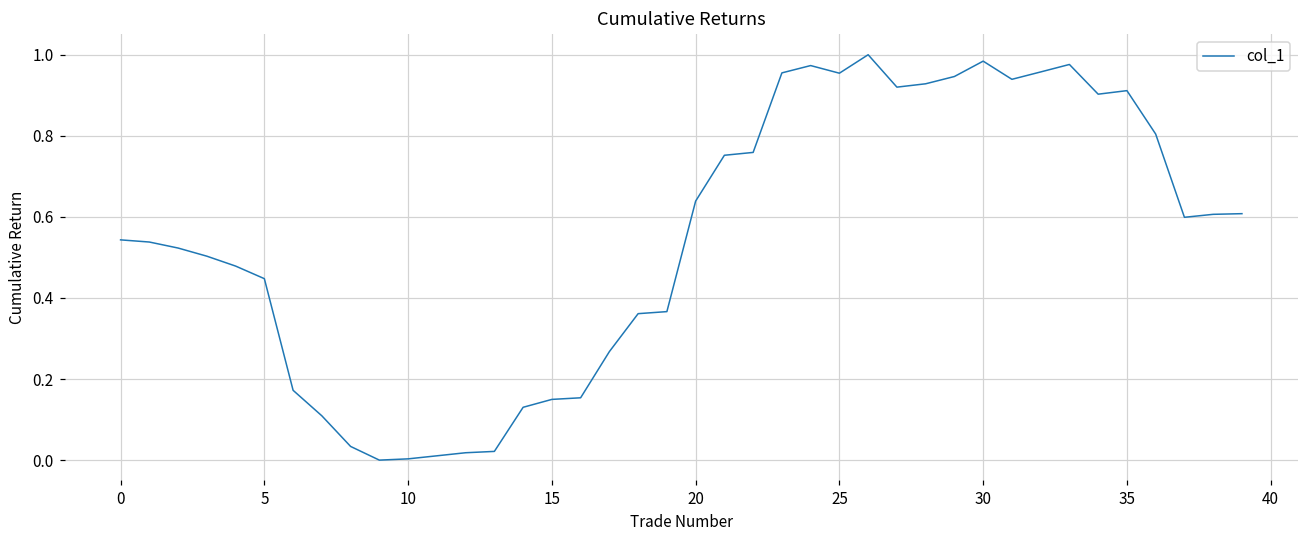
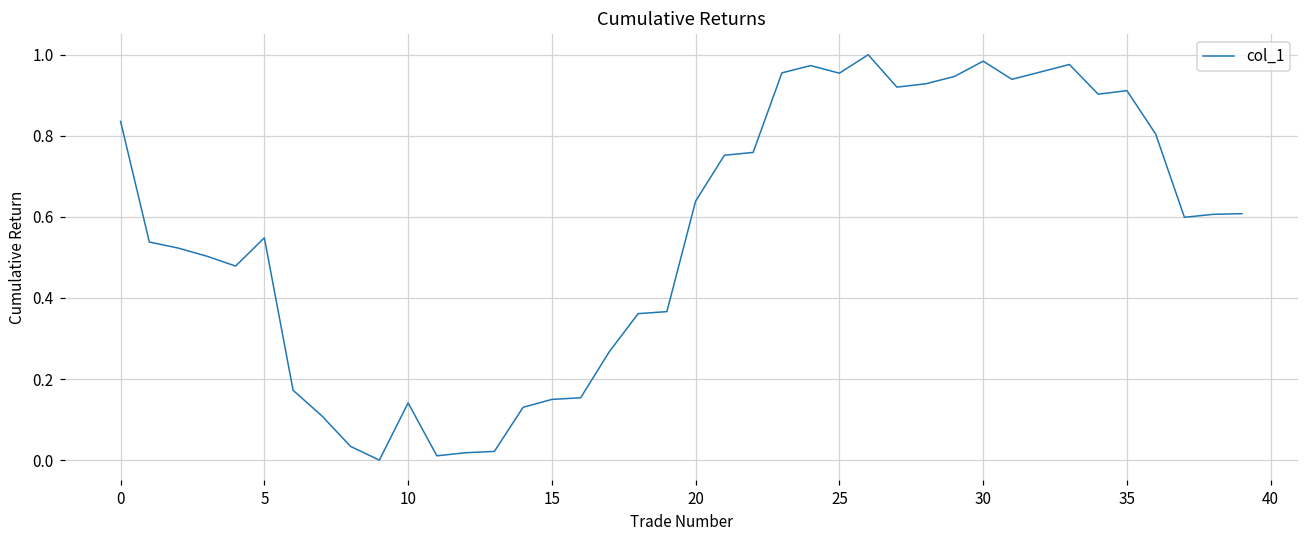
0: 0.54 -> 0.84
5: 0.45 -> 0.55
10: 0.00 -> 0.14
